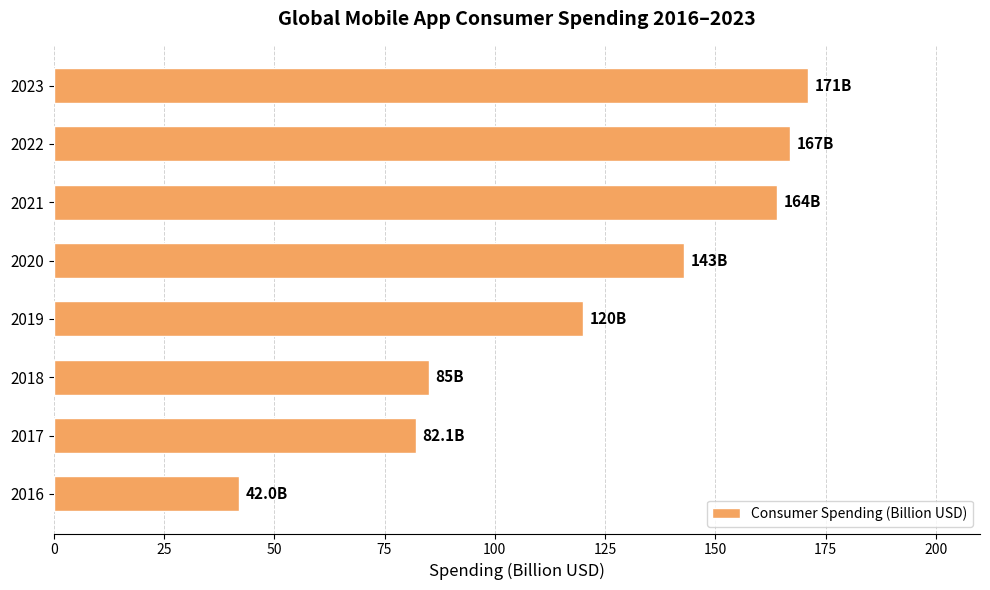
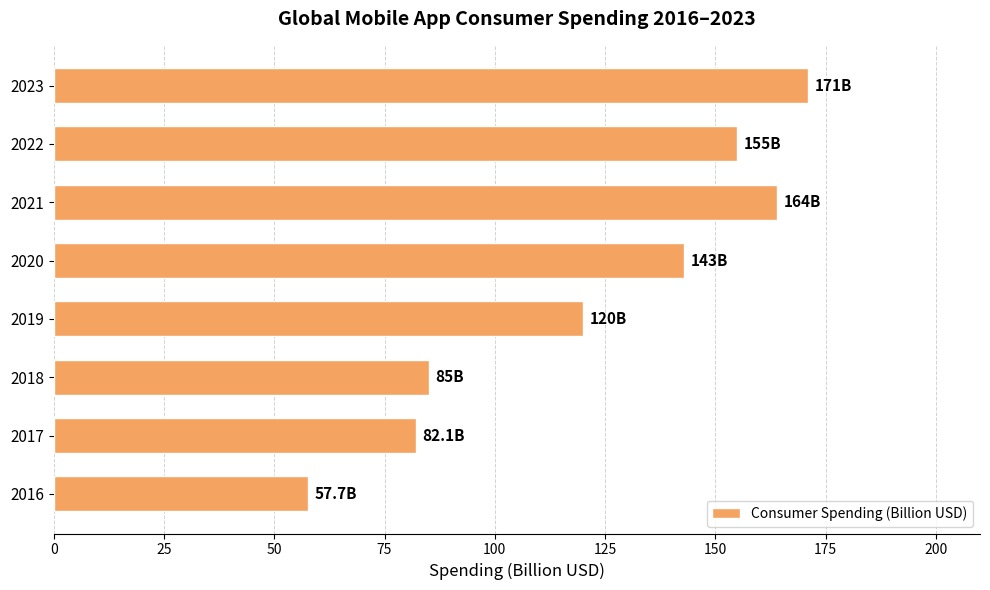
2022: 167B -> 155B
2016: 42.0B -> 57.7B
